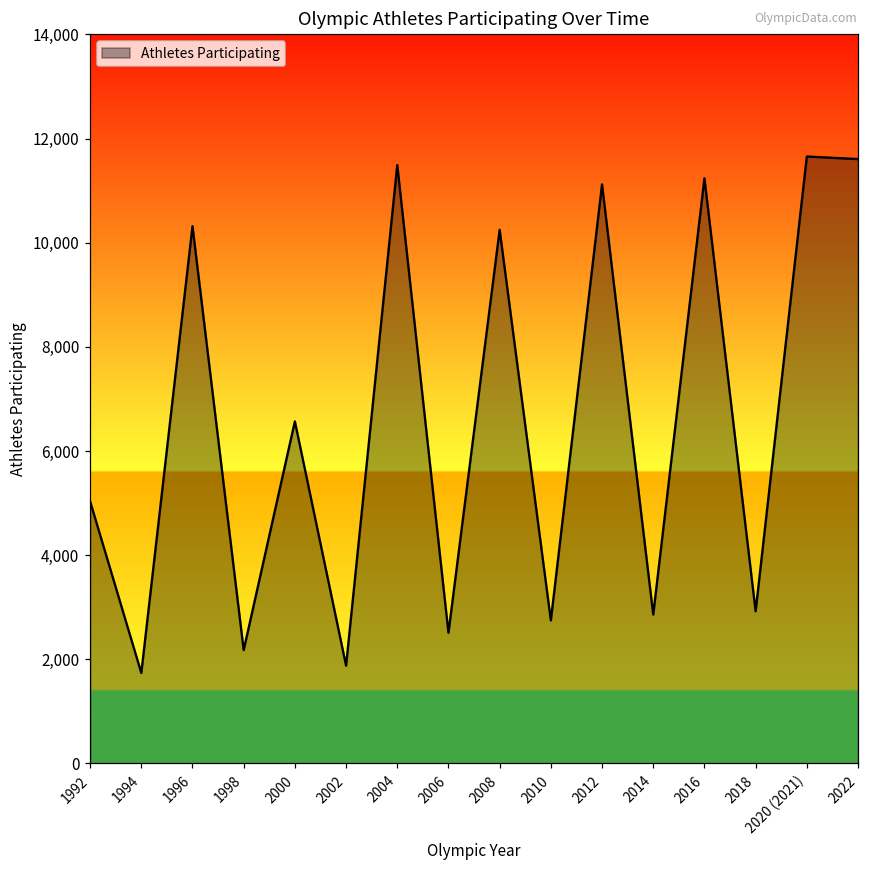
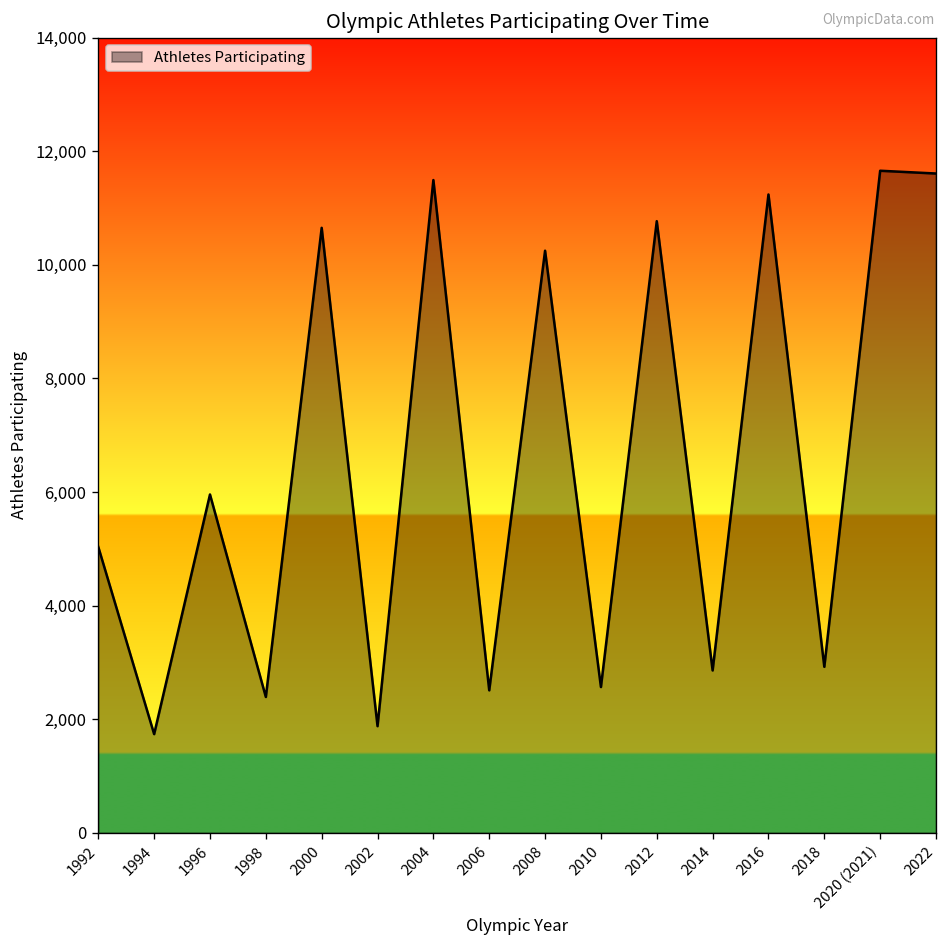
1996: 10,300 -> 6,000
1998: 2,200 -> 2,400
2000: 6,600 -> 10,700
2010: 2,700 -> 2,600
2012: 11,100 -> 10,800
